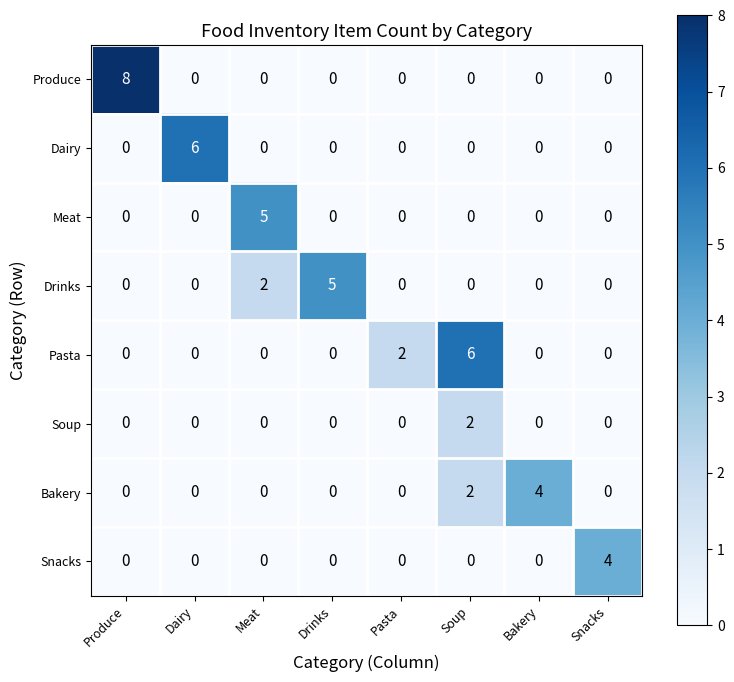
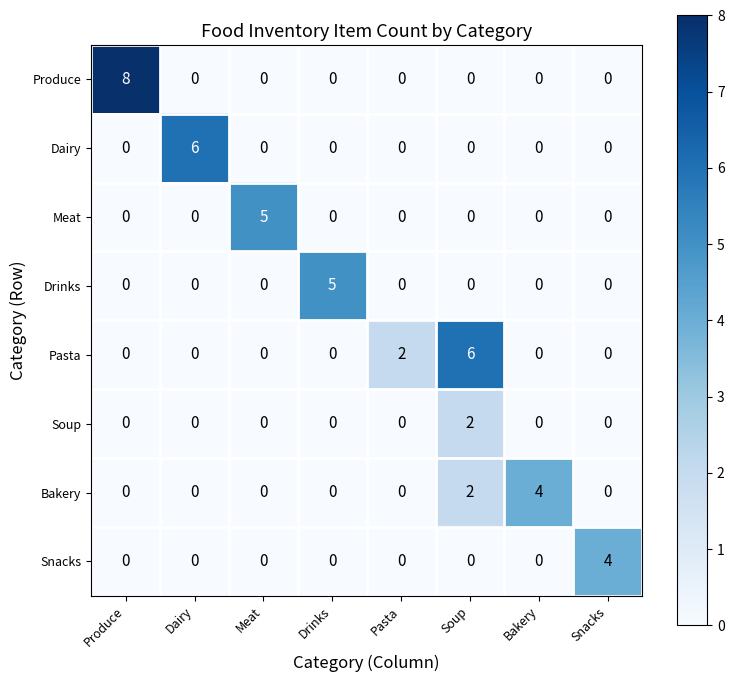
Drinks, Meat: 2 -> 0
